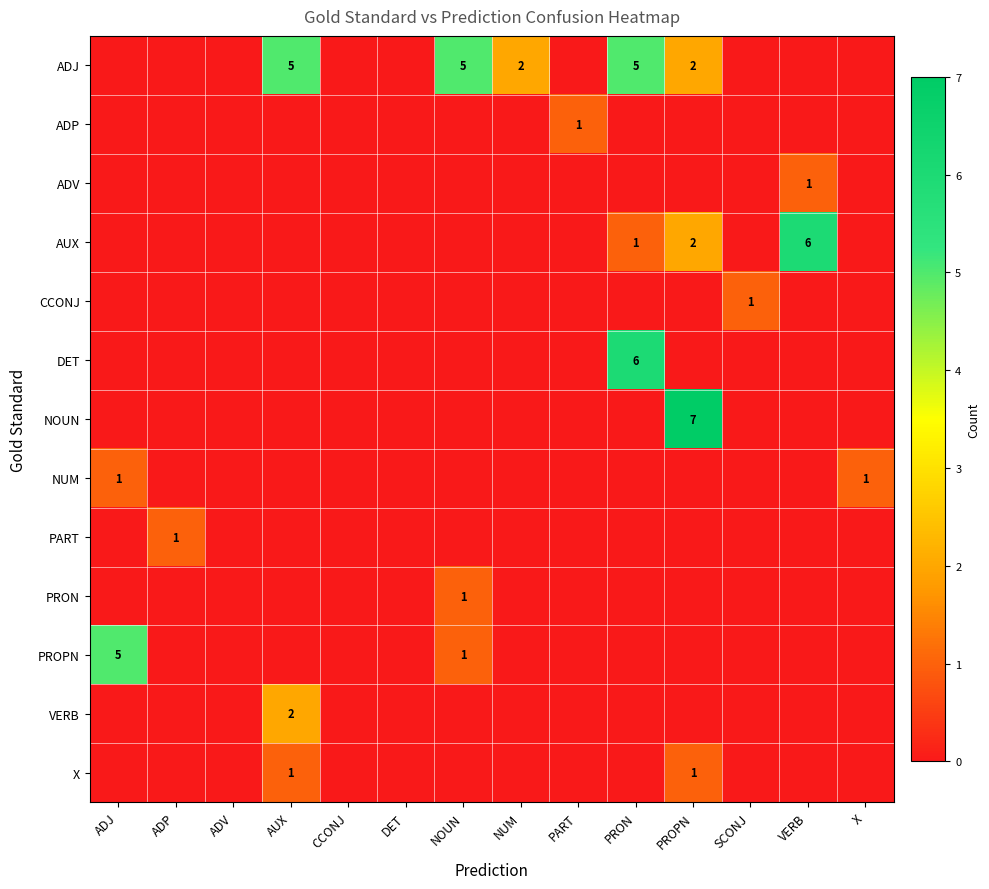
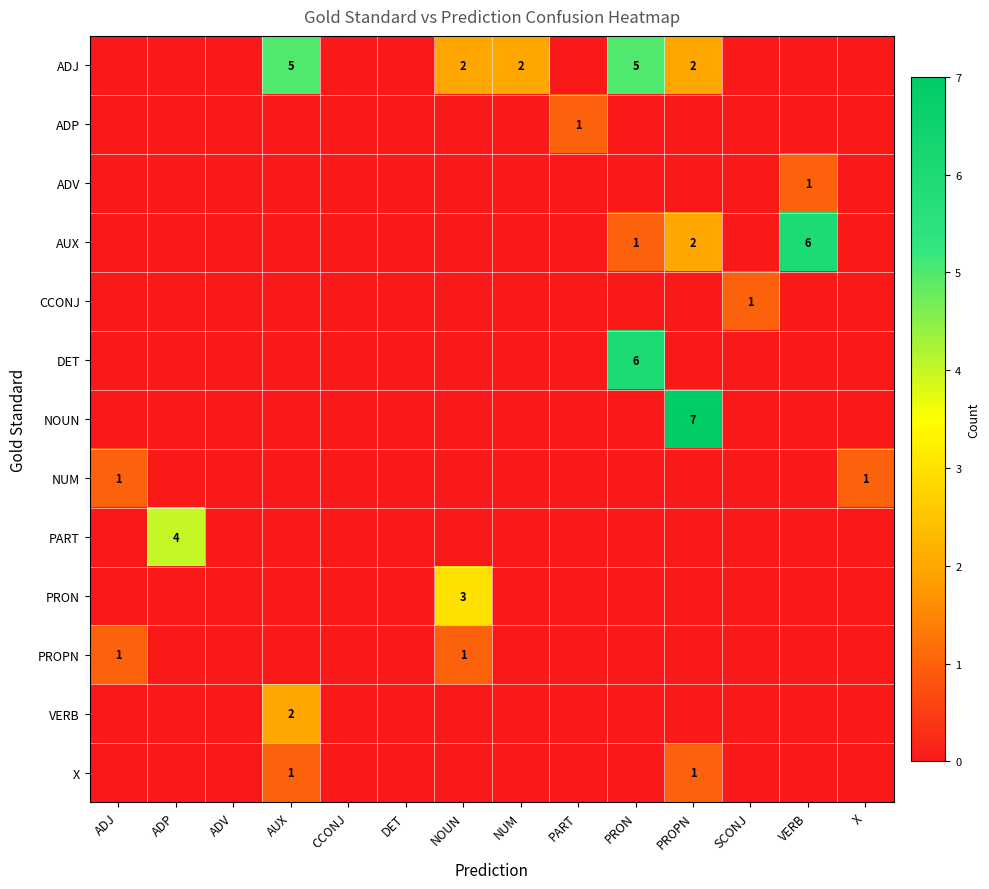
ADJ, NOUN: 5 -> 2
PART, ADP: 1 -> 4
PRON, NOUN: 1 -> 3
PROPN, ADJ: 5 -> 1
